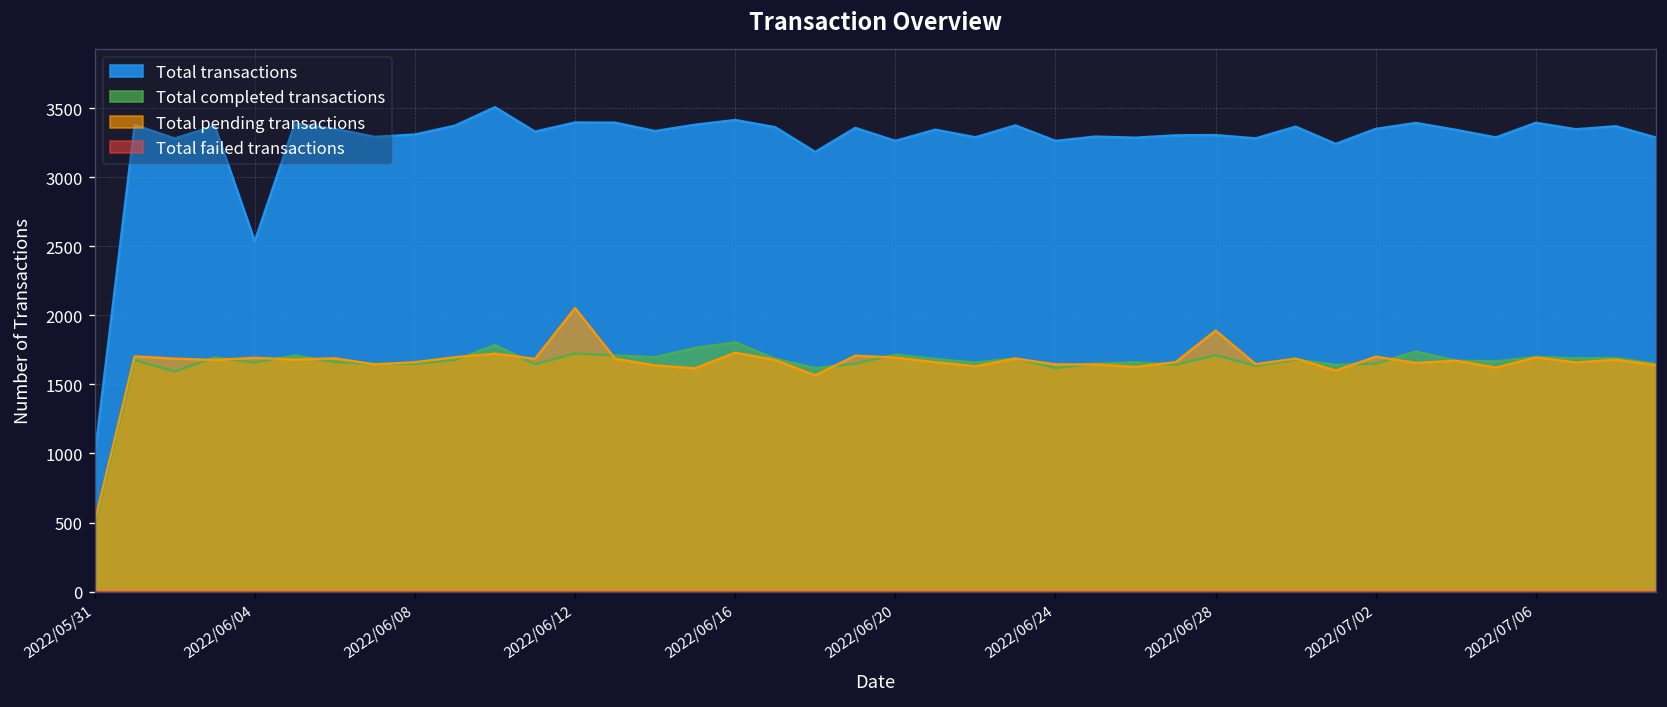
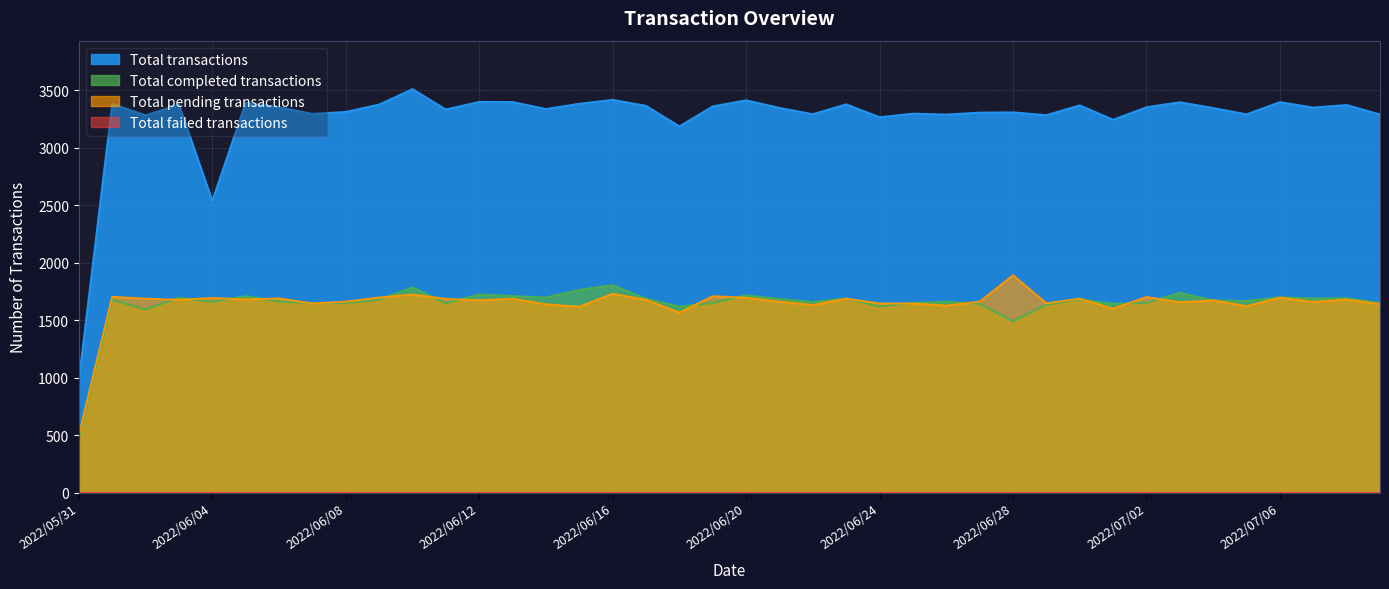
Total pending transactions, 2022/06/12: 2050 -> 1670
Total transactions, 2022/06/20: 3260 -> 3410
Total completed transactions, 2022/06/28: 1710 -> 1490
